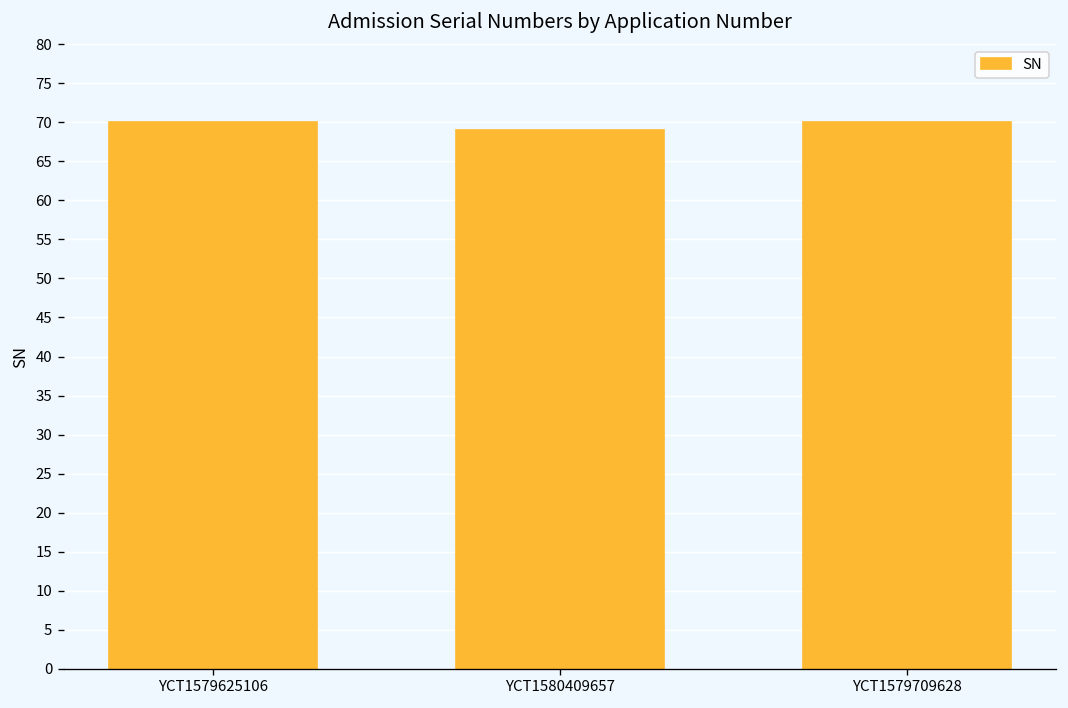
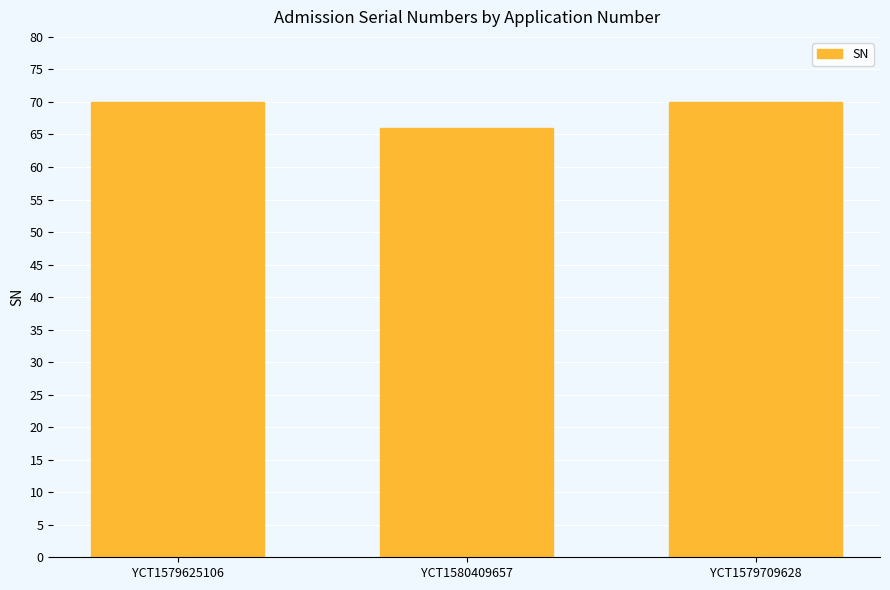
YCT1580409657: 69 -> 66
